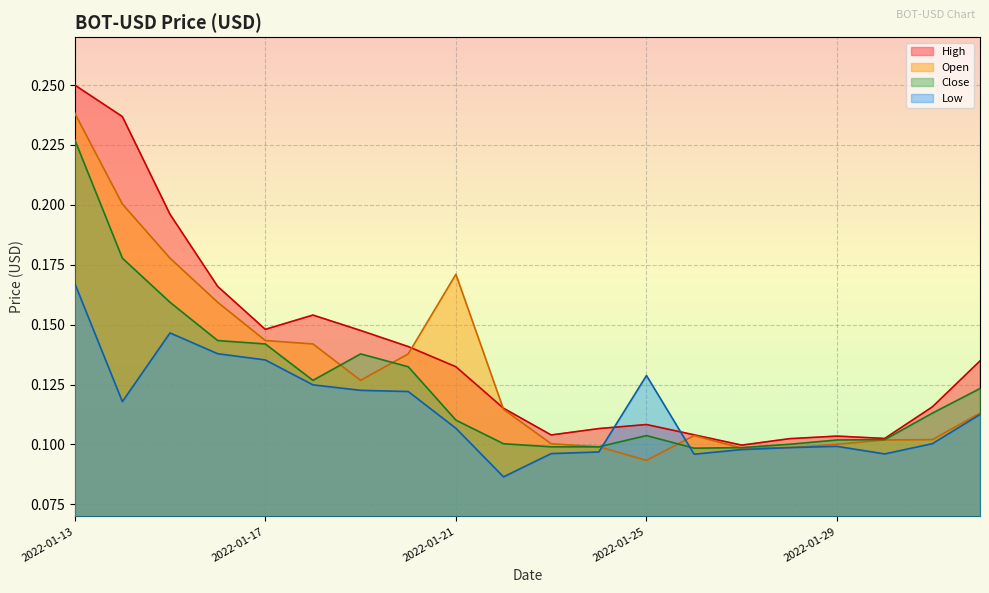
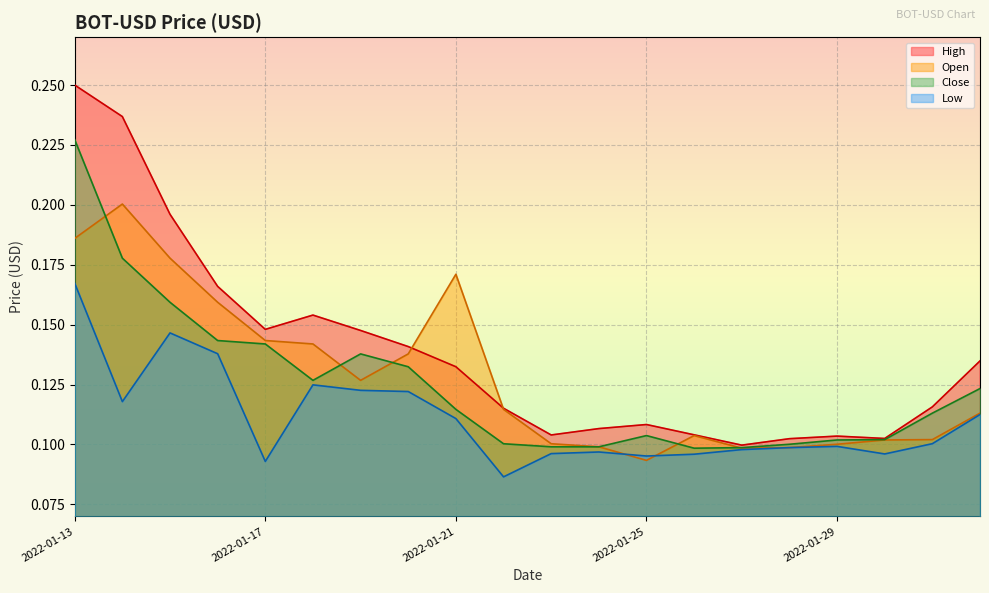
Open, 2022-01-13: 0.238 -> 0.186
Low, 2022-01-17: 0.135 -> 0.093
Close, 2022-01-21: 0.110 -> 0.115
Low, 2022-01-21: 0.107 -> 0.111
Low, 2022-01-25: 0.129 -> 0.095
